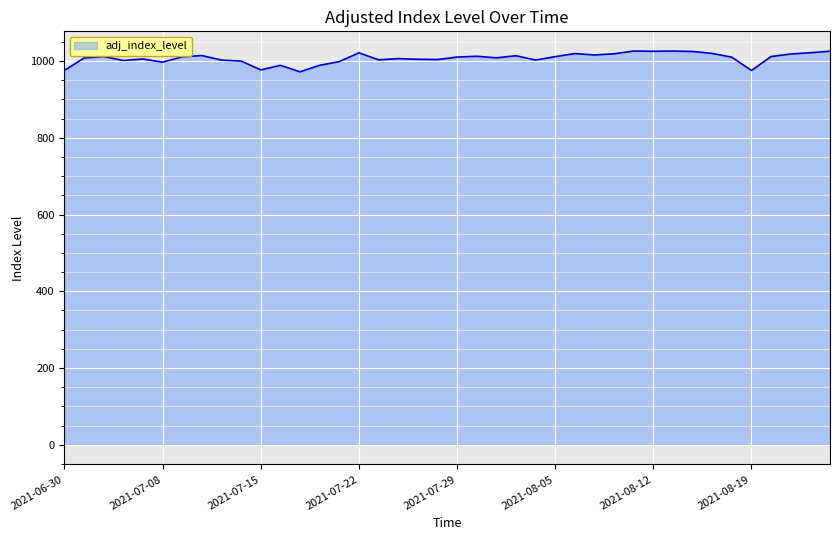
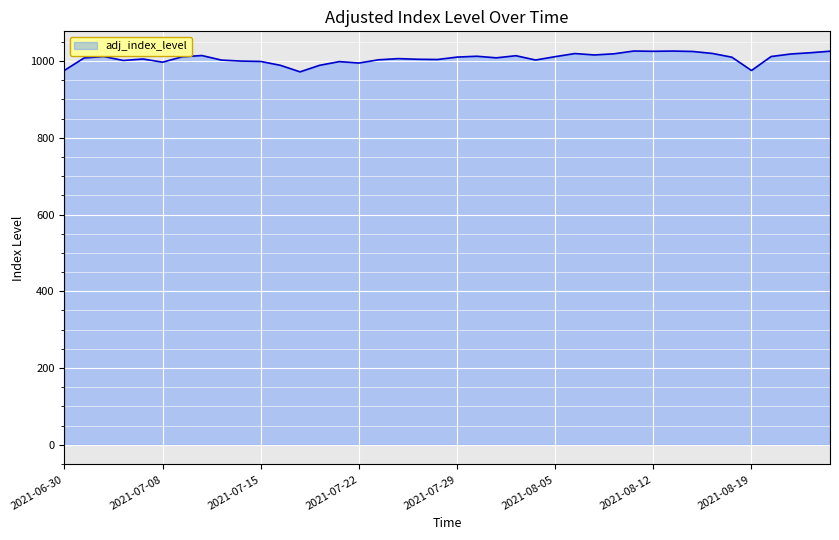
2021-07-15: 980 -> 1000
2021-07-22: 1020 -> 990
